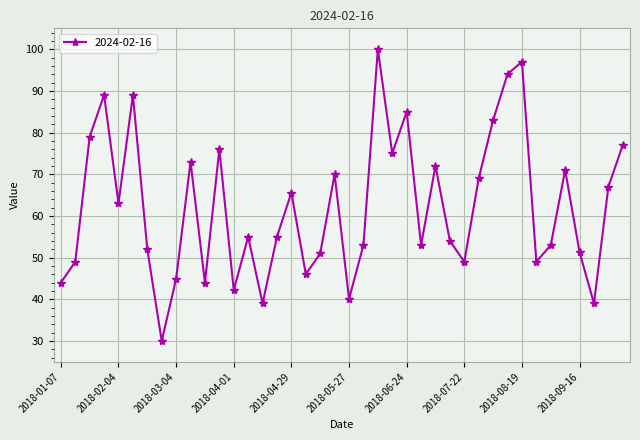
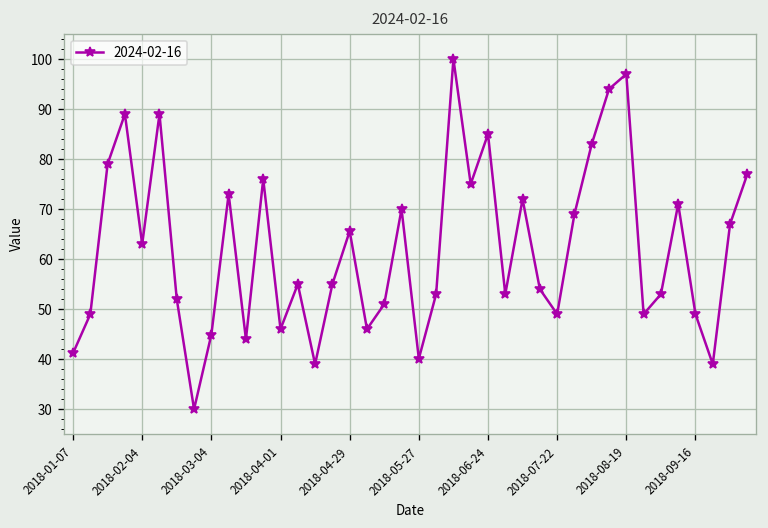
2018-01-07: 44 -> 41
2018-04-01: 42 -> 46
2018-09-16: 51 -> 49
